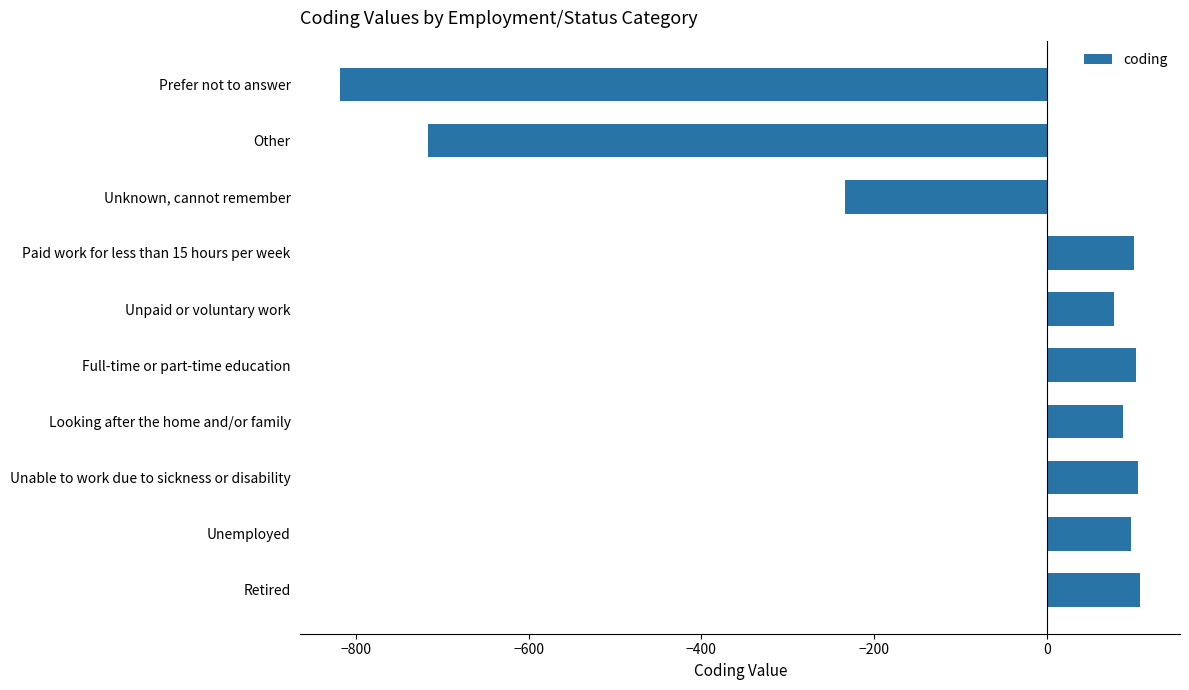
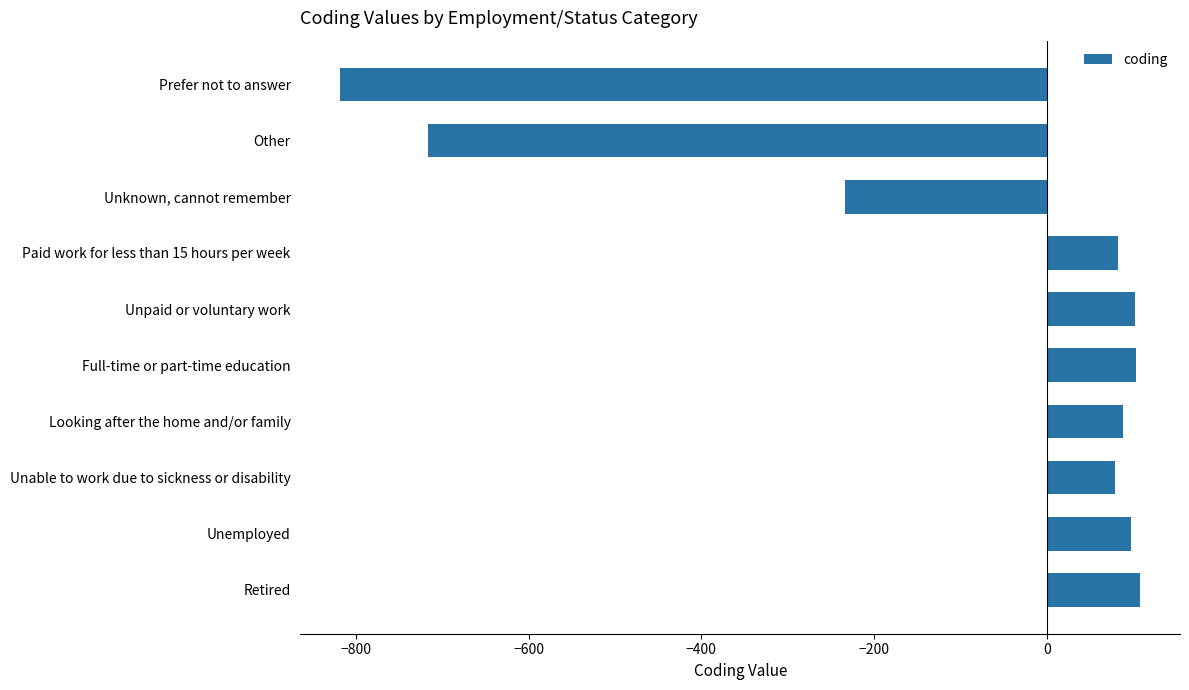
Paid work for less than 15 hours per week: 100 -> 80
Unpaid or voluntary work: 80 -> 100
Unable to work due to sickness or disability: 110 -> 80
